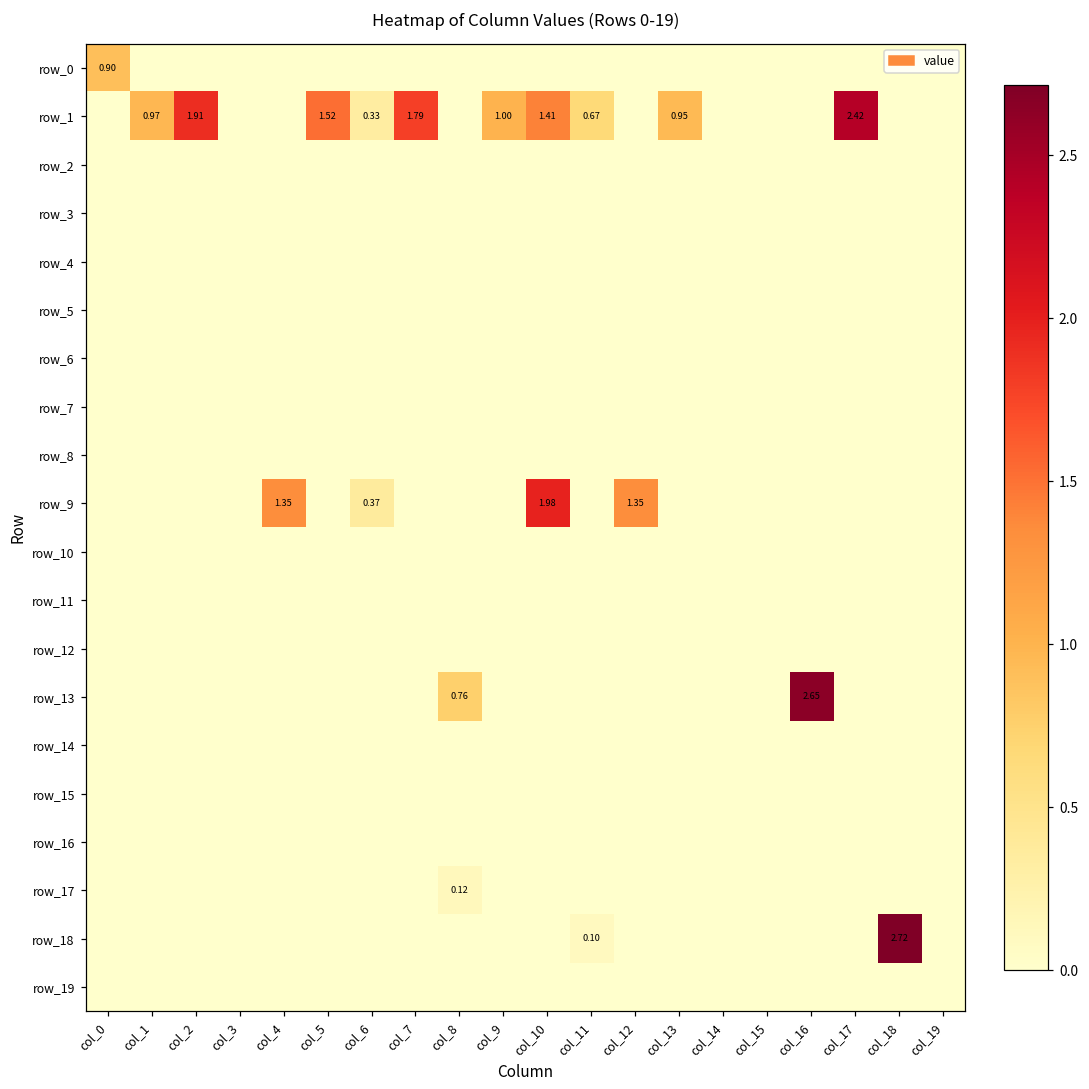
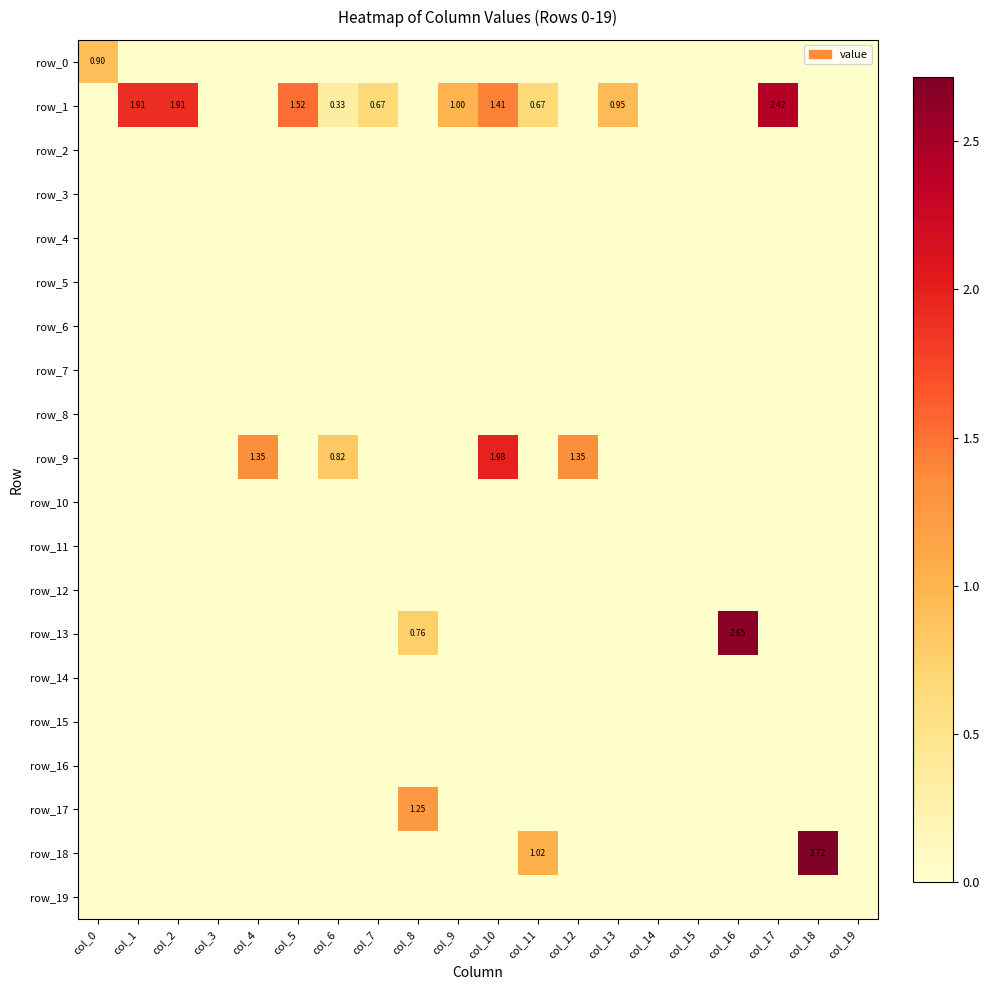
row_1, col_1: 0.97 -> 1.91
row_1, col_7: 1.79 -> 0.67
row_9, col_6: 0.37 -> 0.82
row_17, col_8: 0.12 -> 1.25
row_18, col_11: 0.10 -> 1.02
